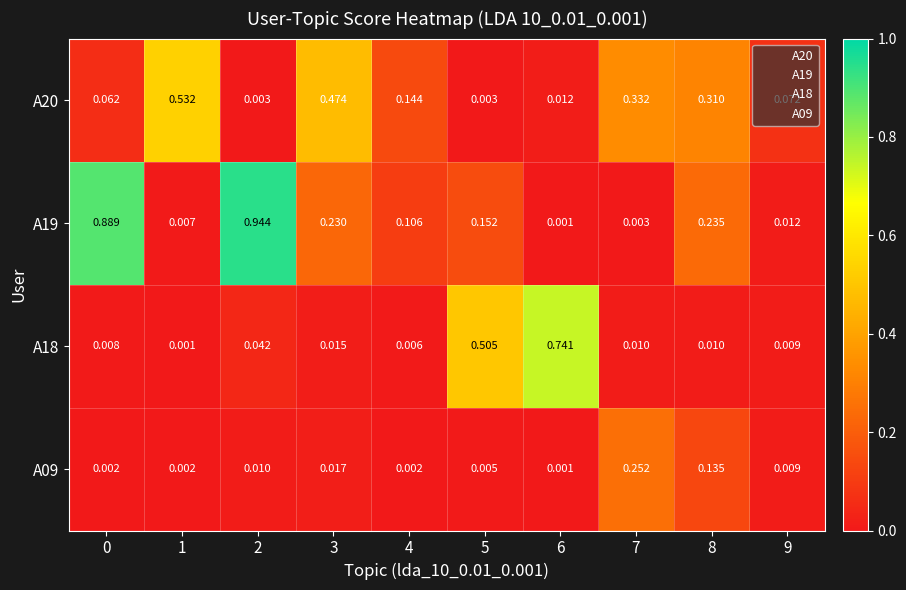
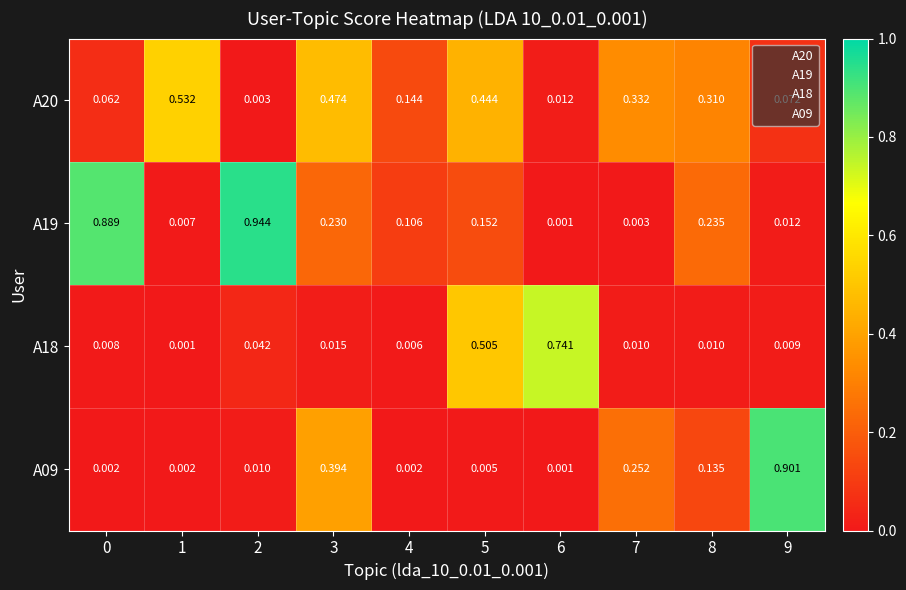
A20, 5: 0.003 -> 0.444
A09, 3: 0.017 -> 0.394
A09, 9: 0.009 -> 0.901
